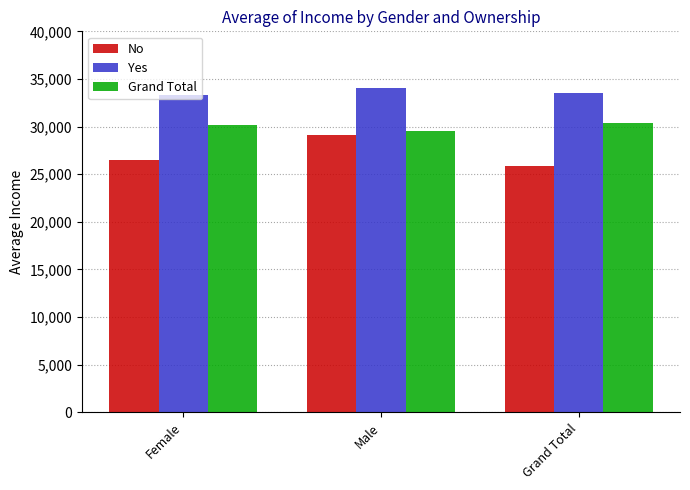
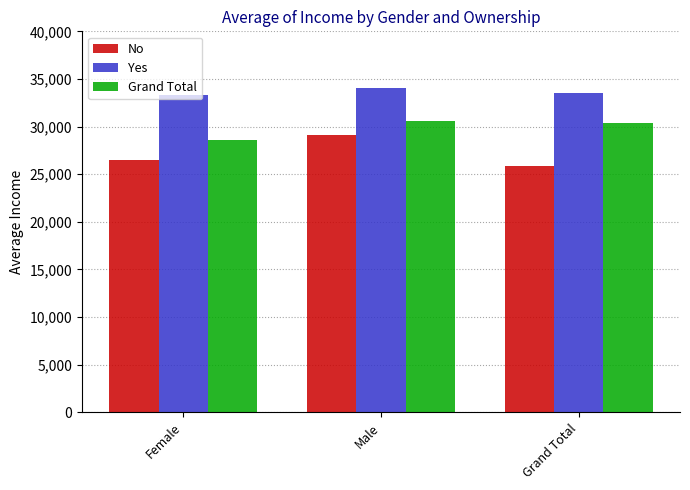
Grand Total, Female: 30,000 -> 29,000
Grand Total, Male: 30,000 -> 31,000
